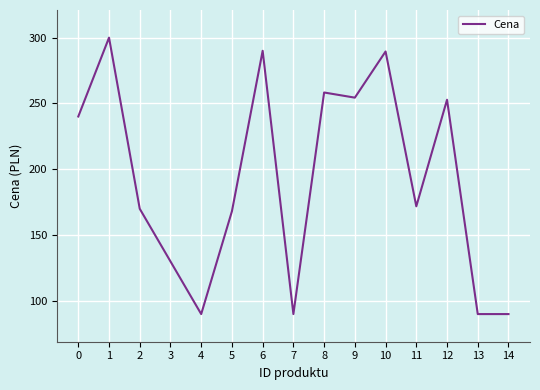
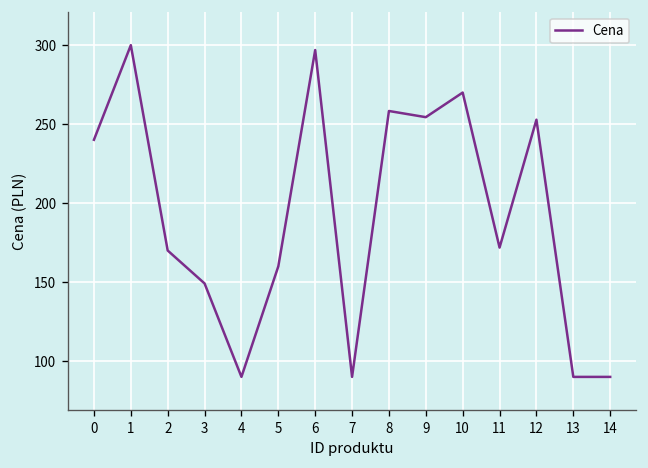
3: 130 -> 149
5: 168 -> 160
6: 290 -> 297
10: 289 -> 270
